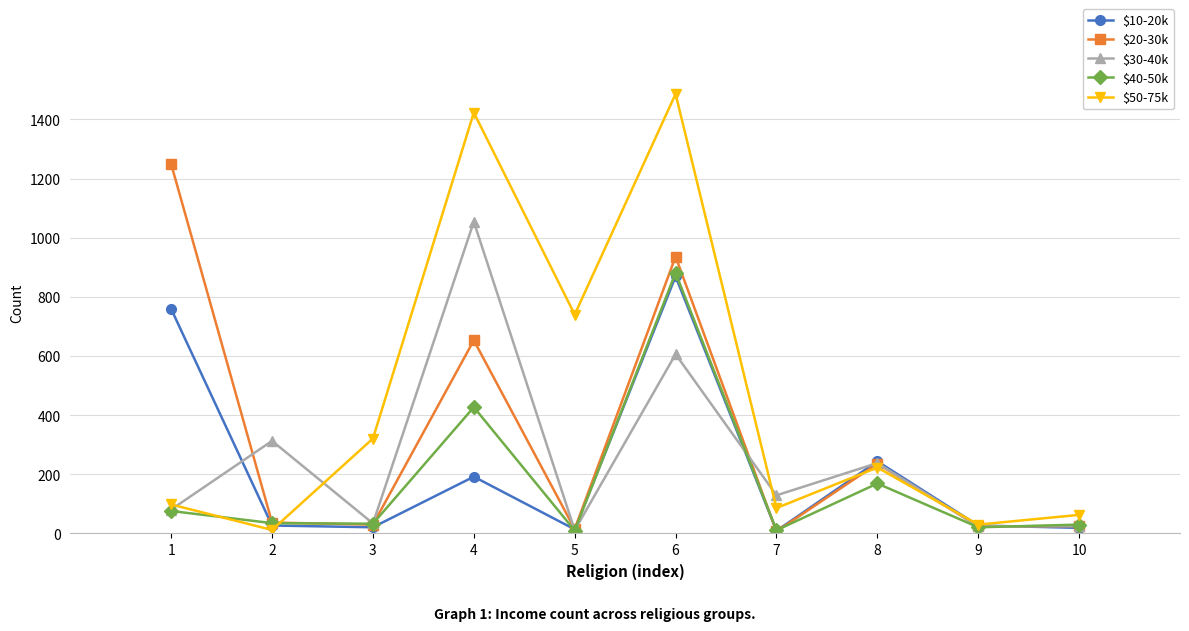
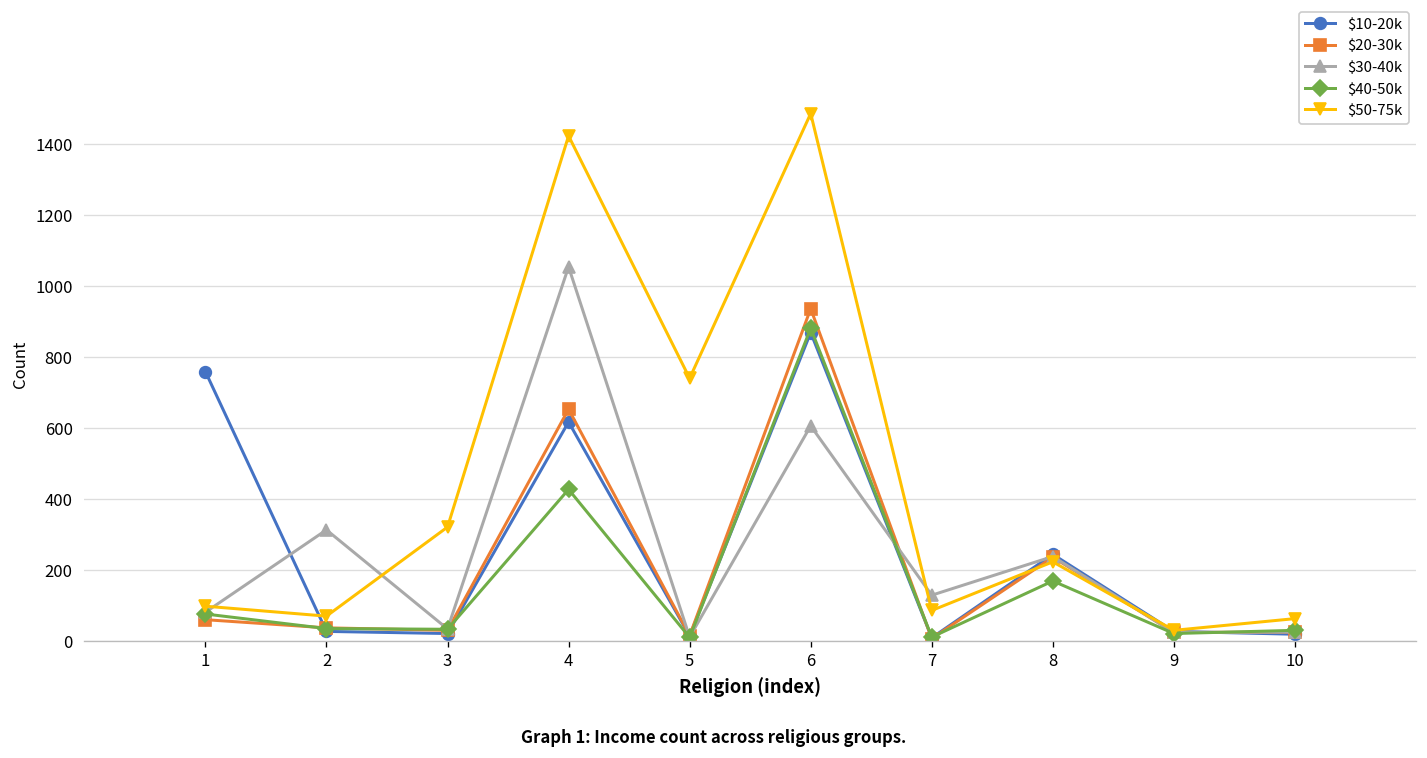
$20-30k, 1: 1250 -> 60
$50-75k, 2: 10 -> 70
$10-20k, 4: 190 -> 620
